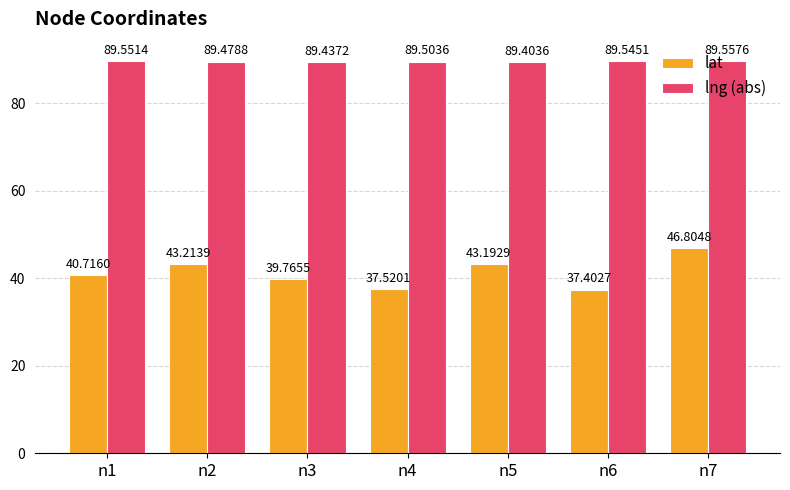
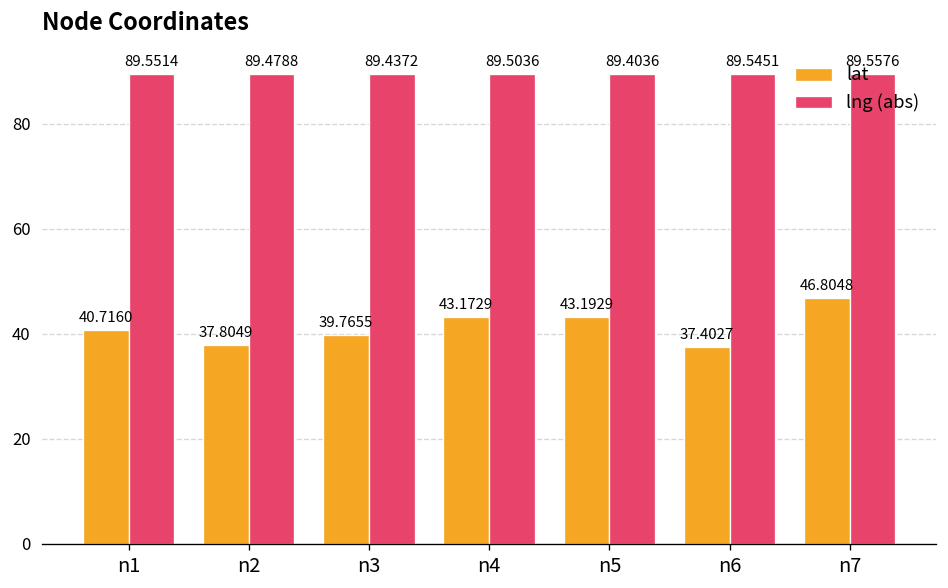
lat, n2: 43.2139 -> 37.8049
lat, n4: 37.5201 -> 43.1729
